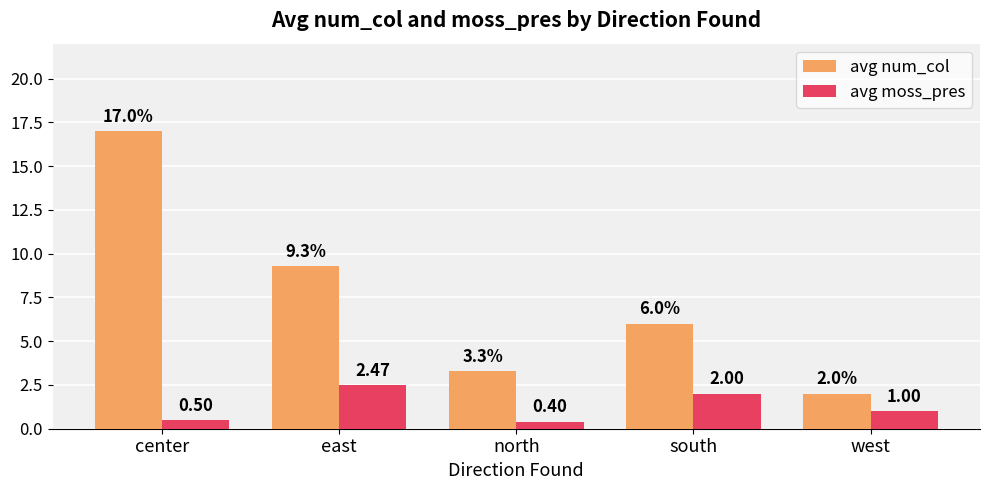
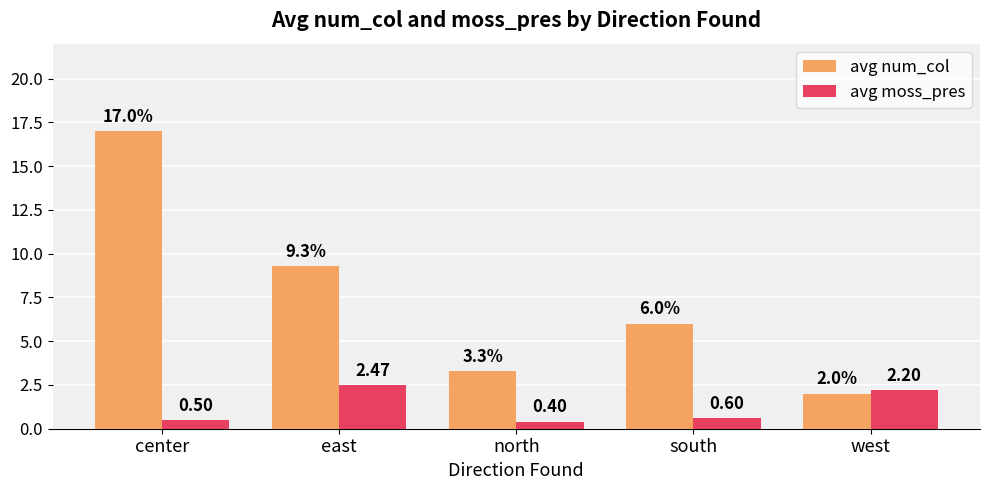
avg moss_pres, south: 2.00 -> 0.60
avg moss_pres, west: 1.00 -> 2.20
